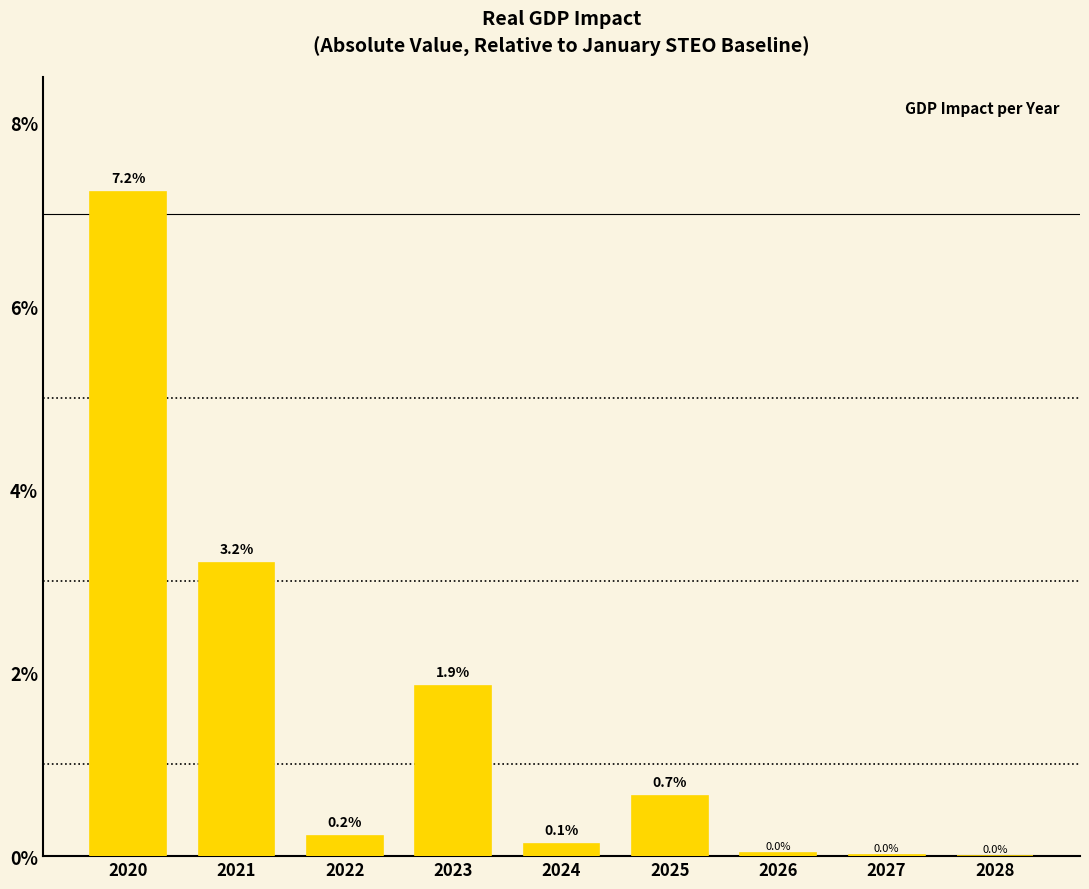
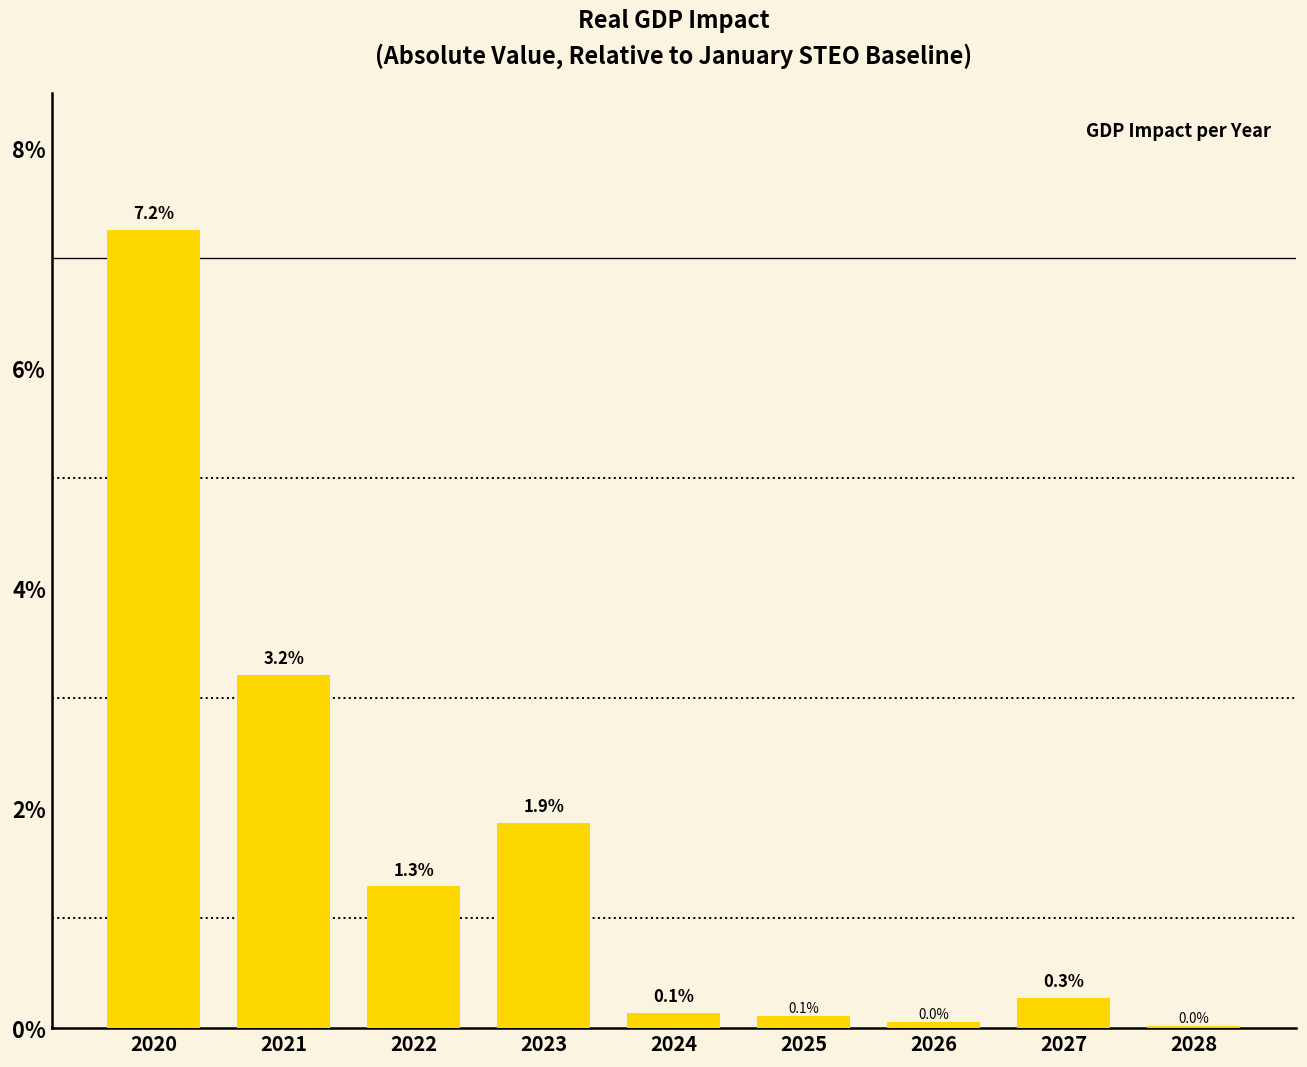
2022: 0.2% -> 1.3%
2025: 0.7% -> 0.1%
2027: 0.0% -> 0.3%
